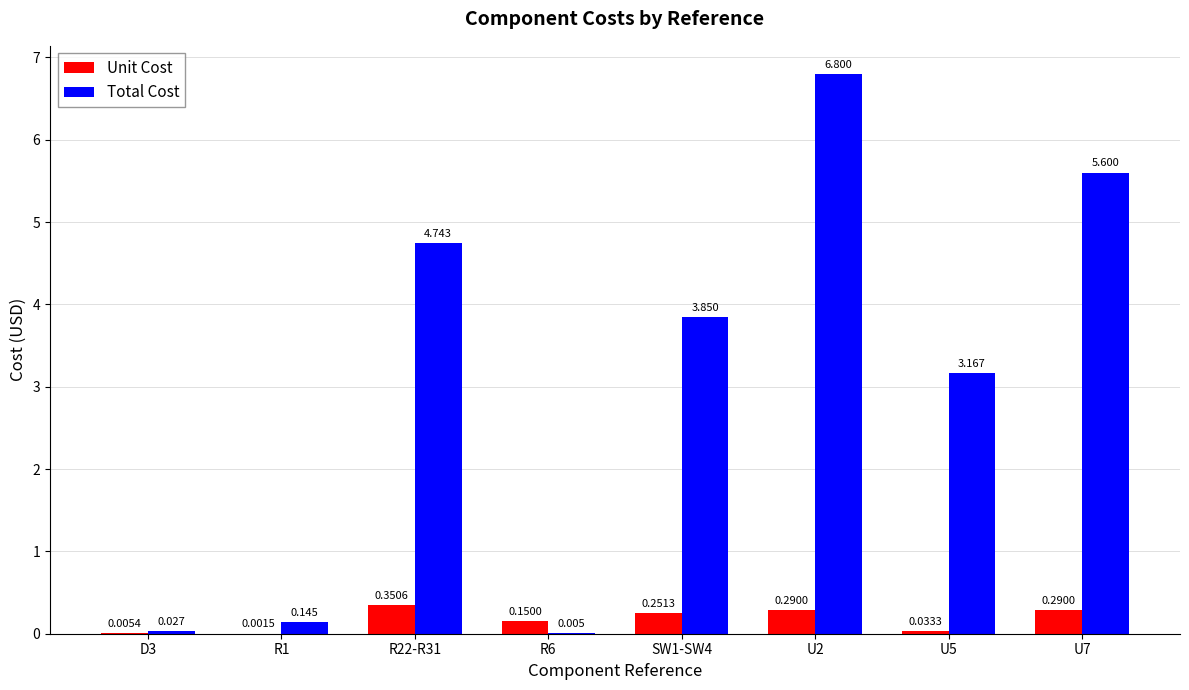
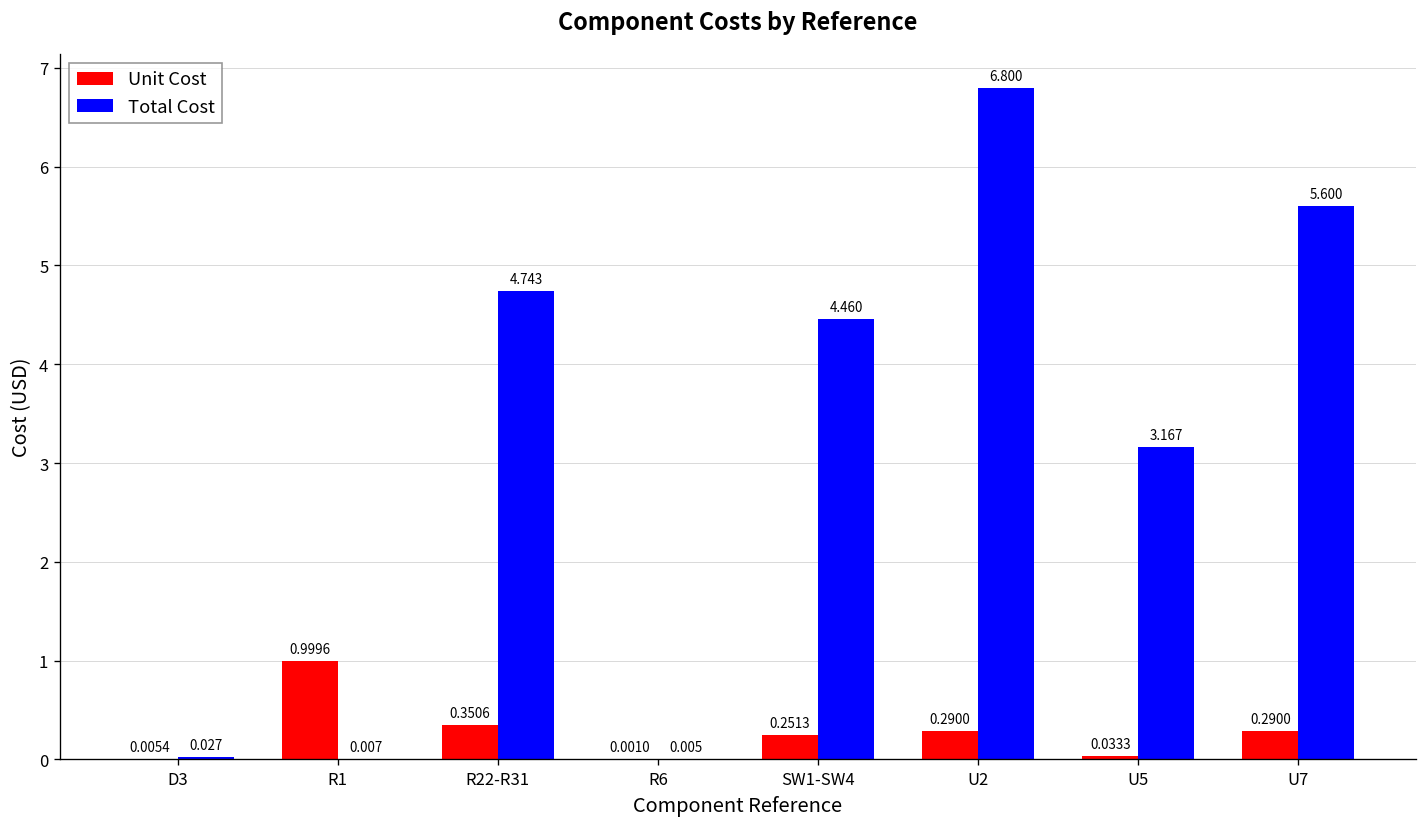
Unit Cost, R1: 0.0015 -> 0.9996
Total Cost, R1: 0.145 -> 0.007
Unit Cost, R6: 0.1500 -> 0.0010
Total Cost, SW1-SW4: 3.850 -> 4.460
